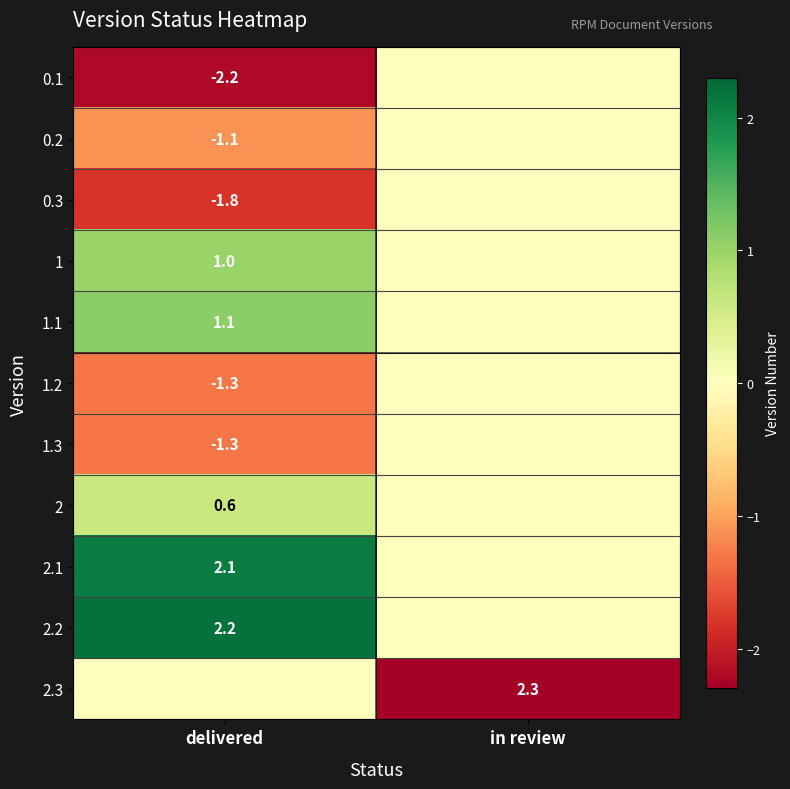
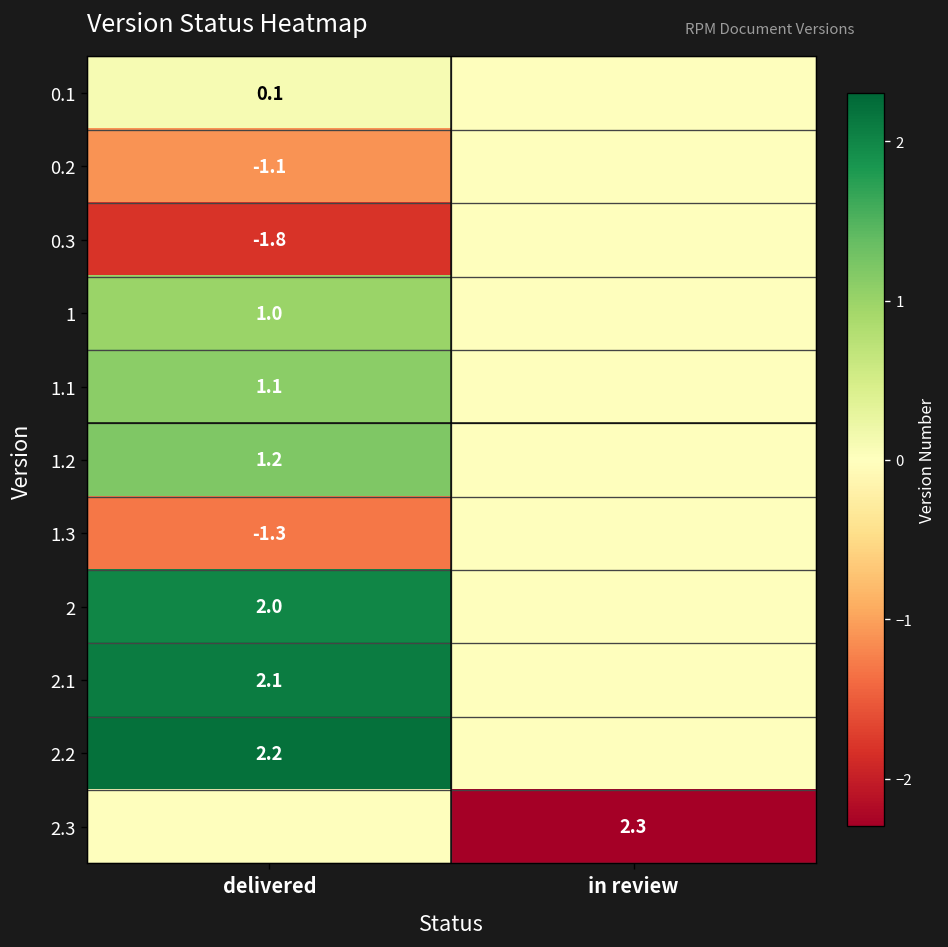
0.1, delivered: -2.2 -> 0.1
1.2, delivered: -1.3 -> 1.2
2, delivered: 0.6 -> 2.0
